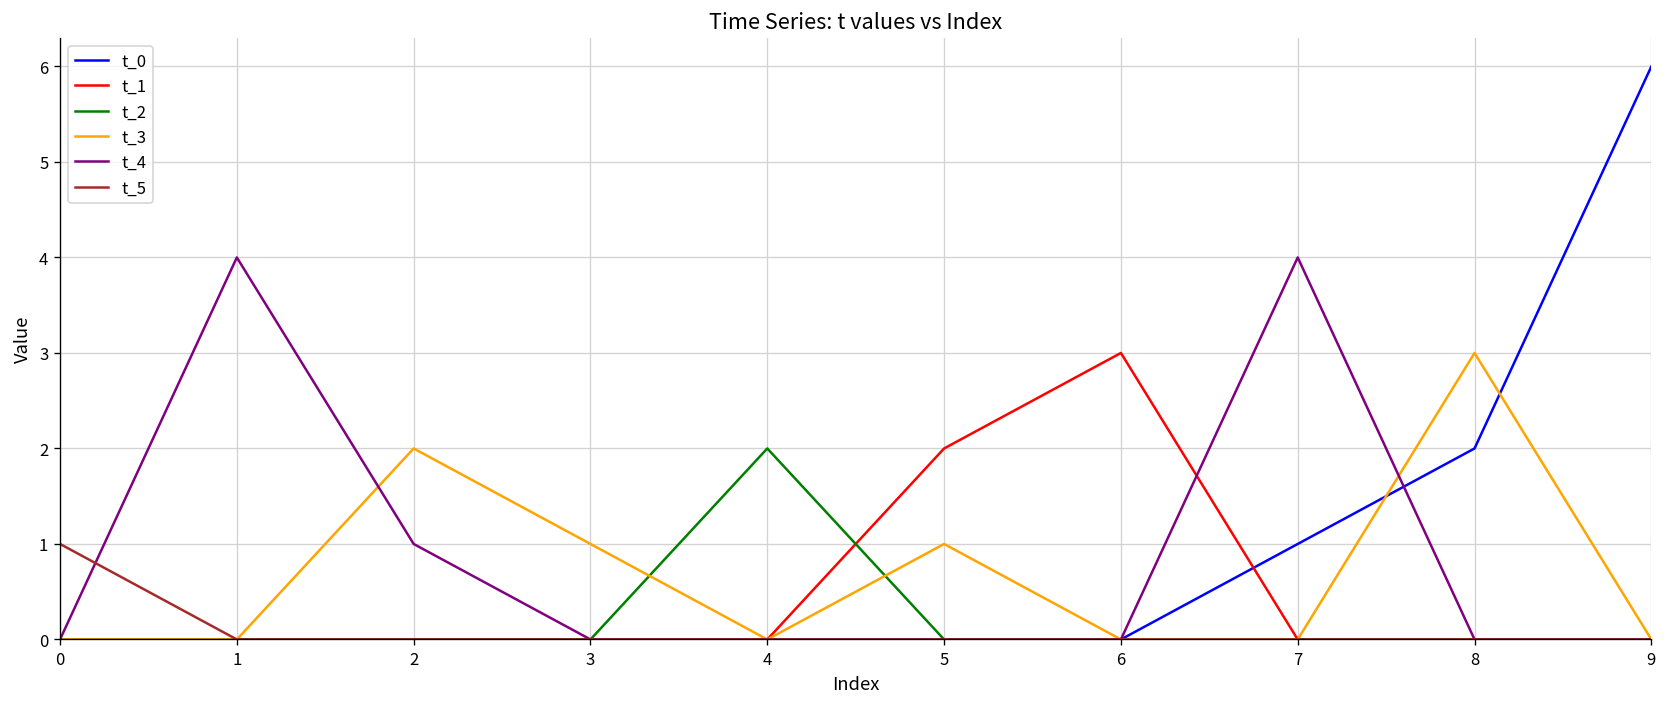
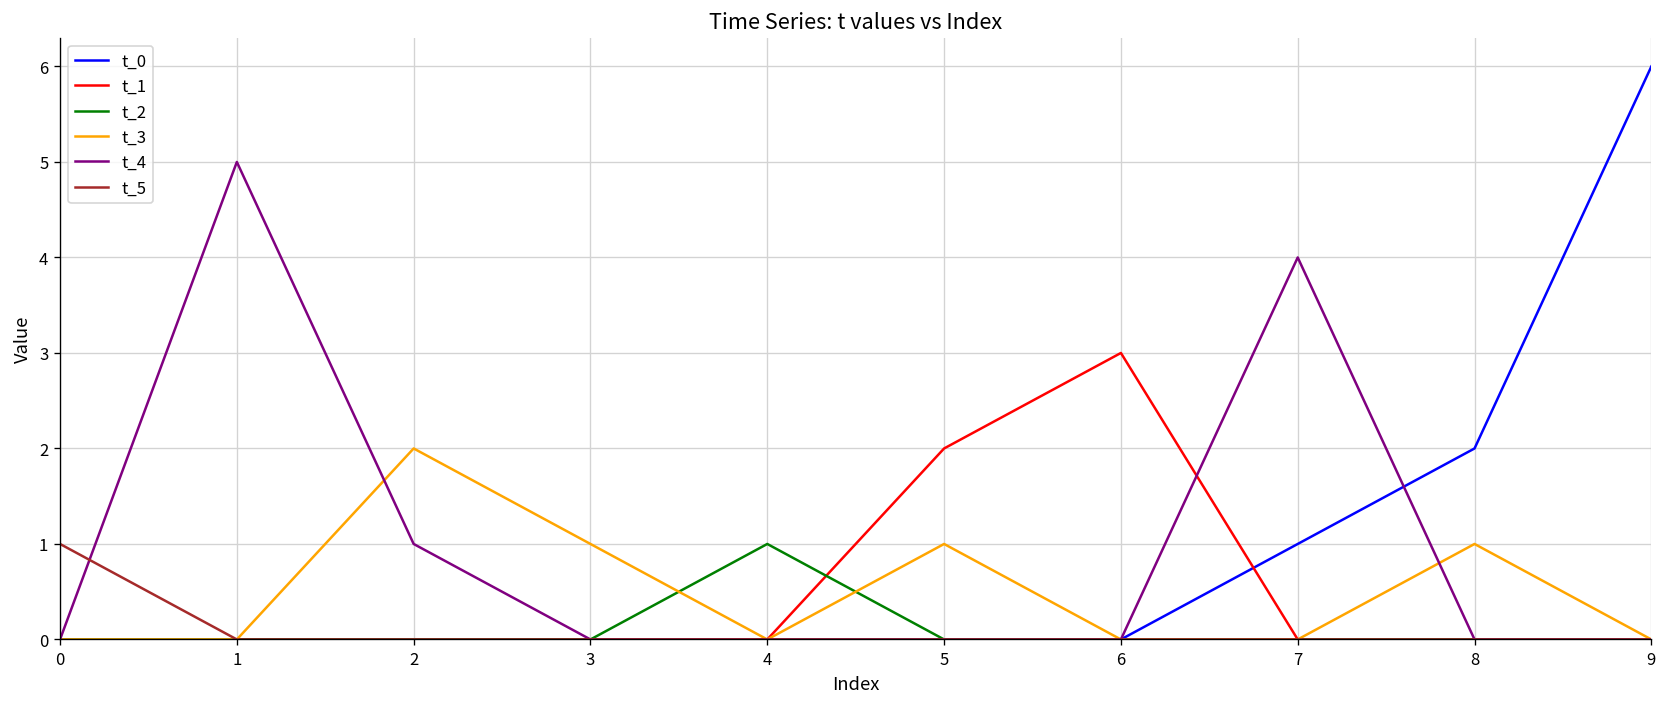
t_4, 1: 4 -> 5
t_2, 4: 2 -> 1
t_3, 8: 3 -> 1
